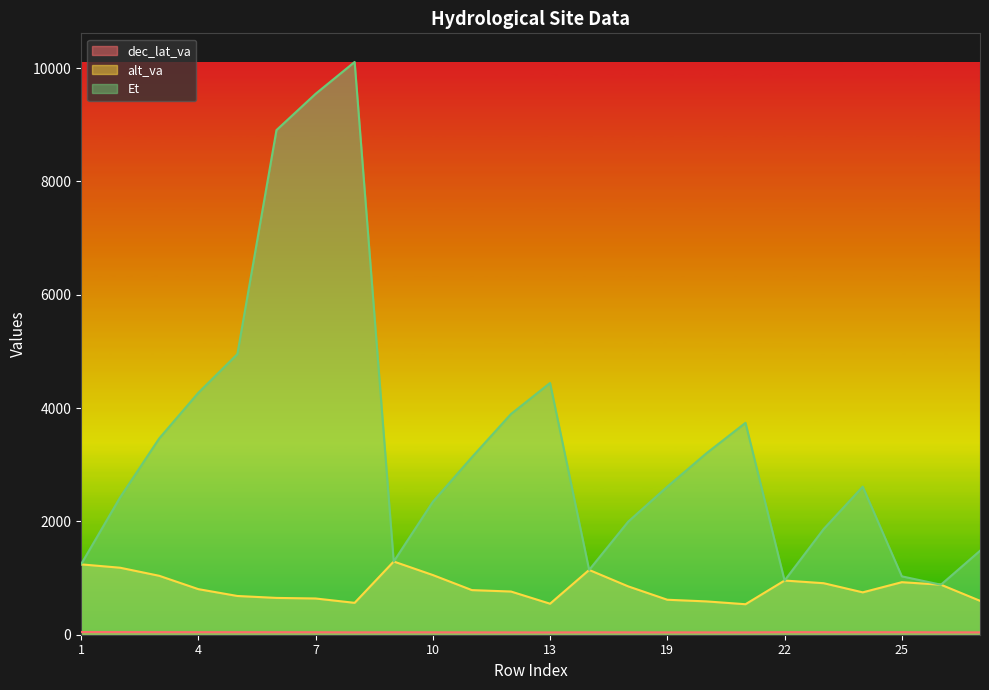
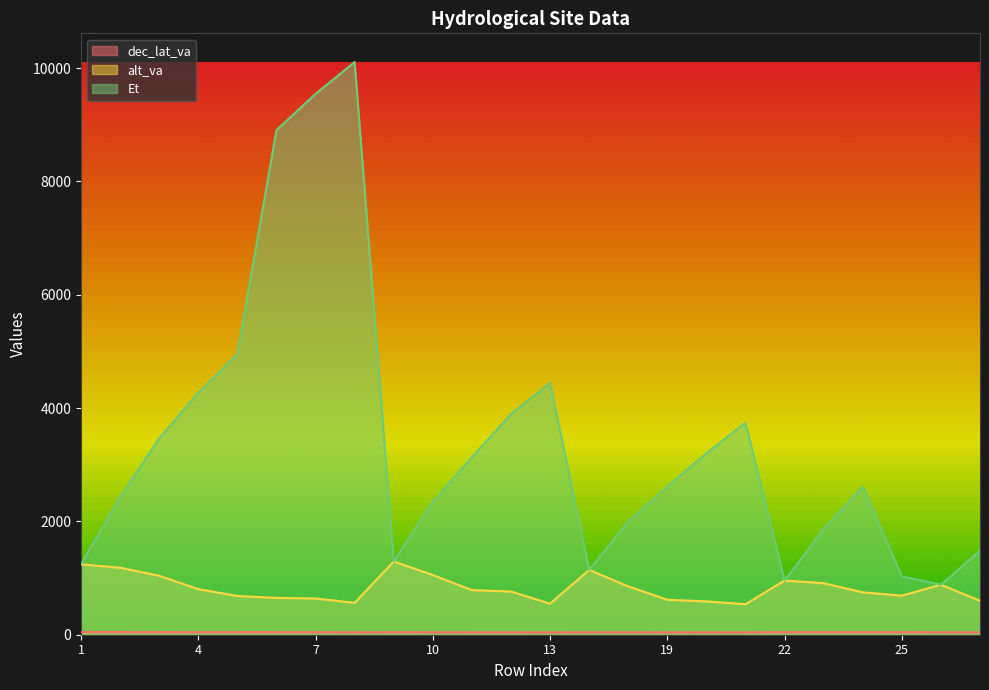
alt_va, 25: 900 -> 700
